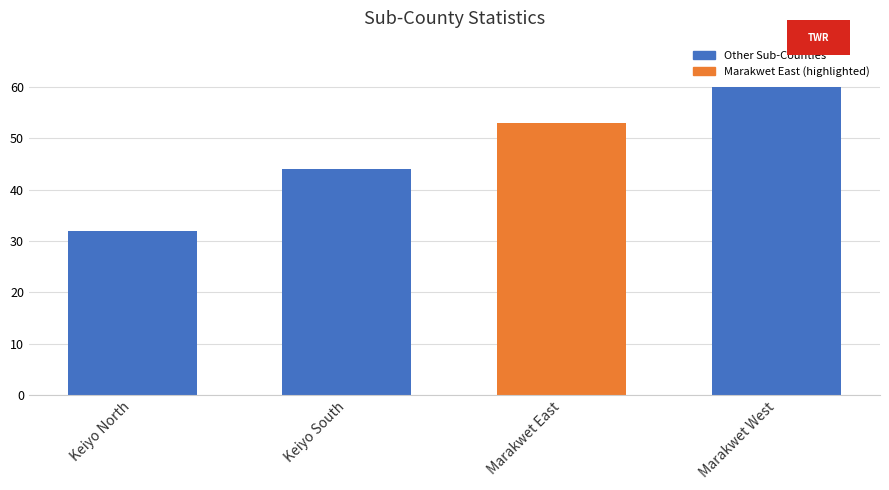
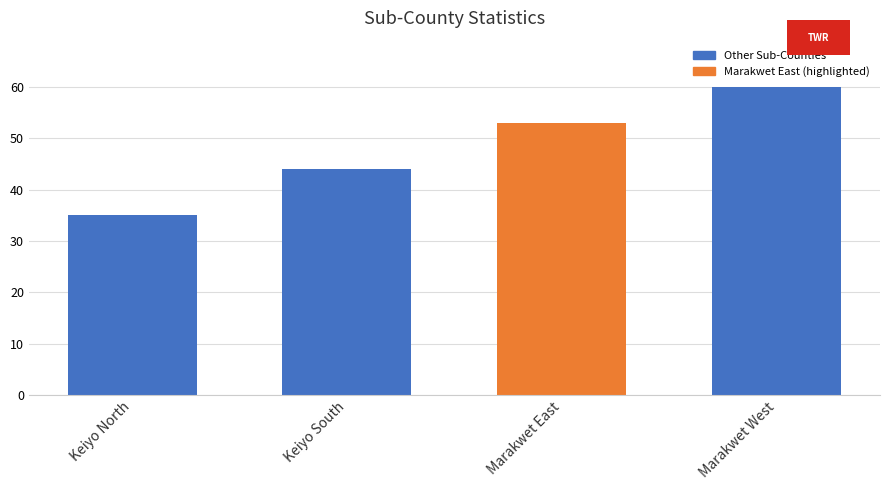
Keiyo North: 32 -> 35
